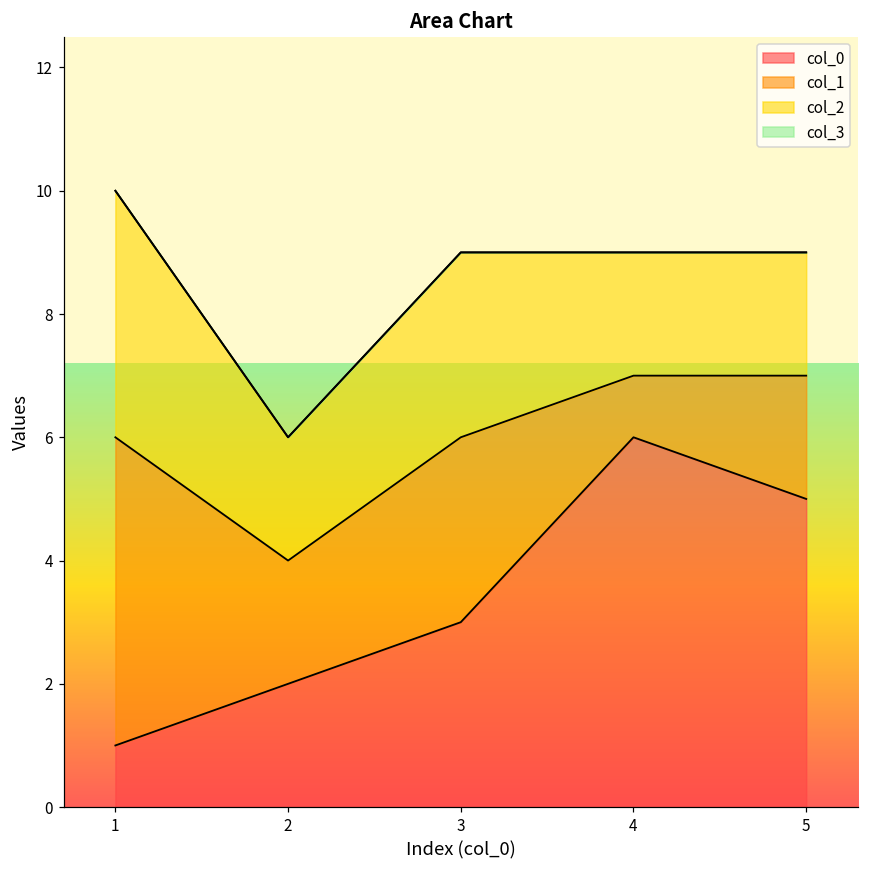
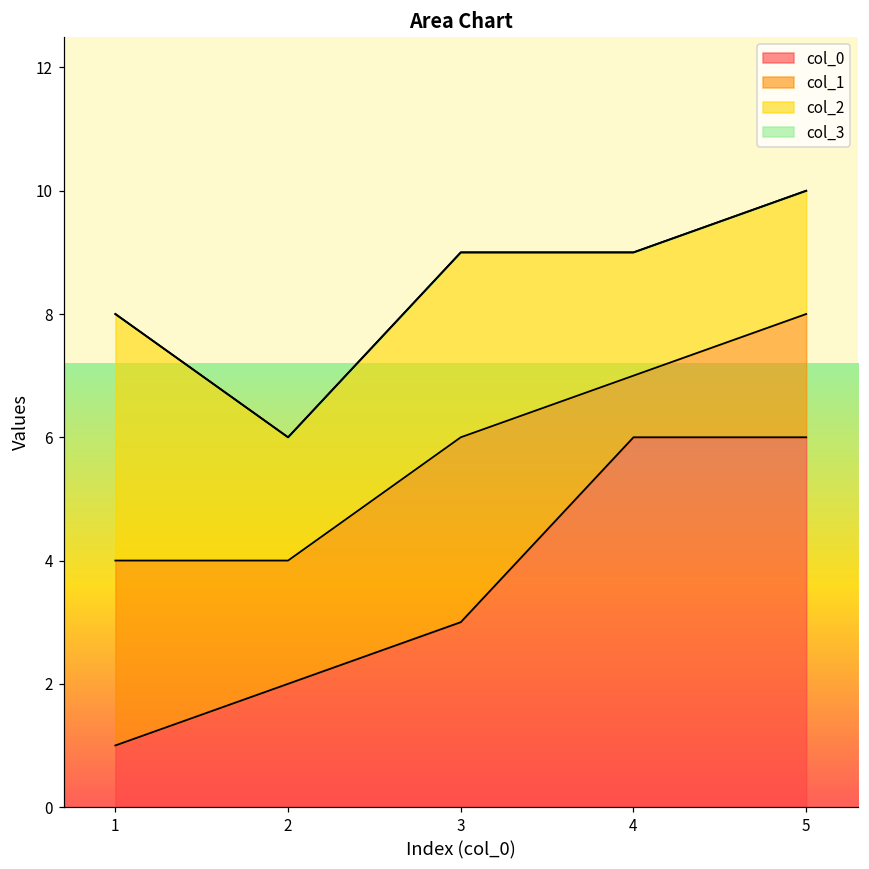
col_1, 1: 5 -> 3
col_0, 5: 5 -> 6
